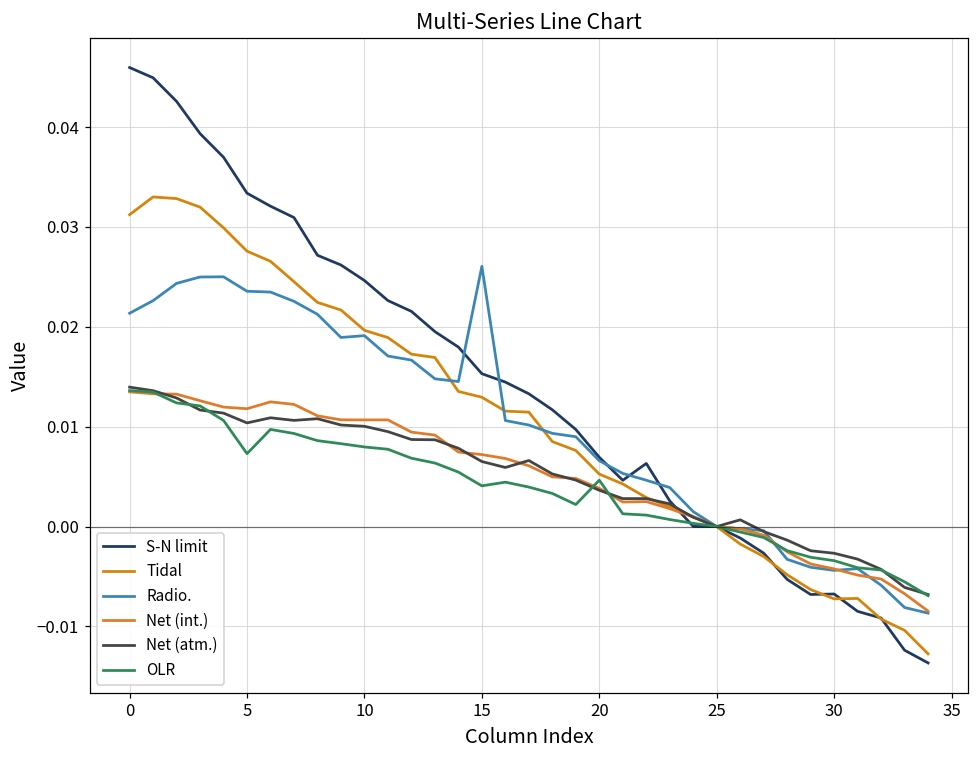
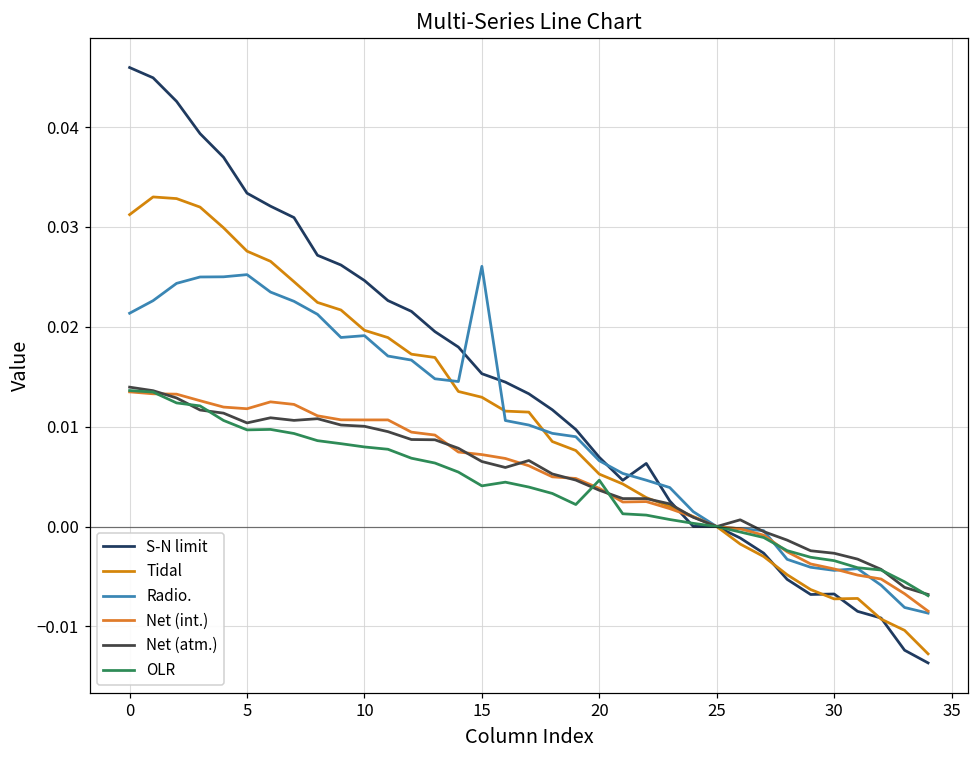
Radio., 5: 0.024 -> 0.025
OLR, 5: 0.007 -> 0.010
